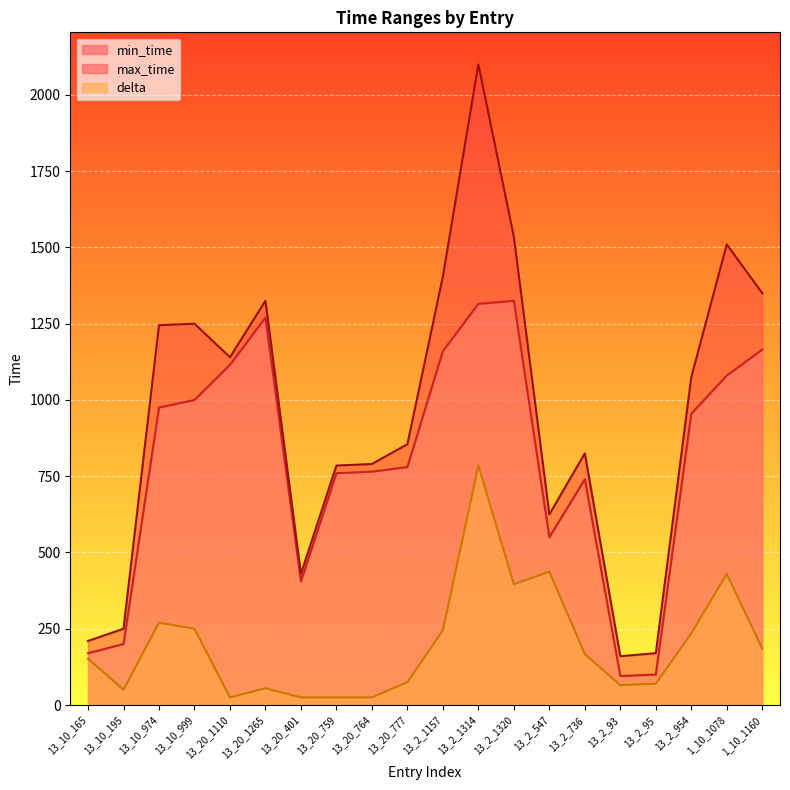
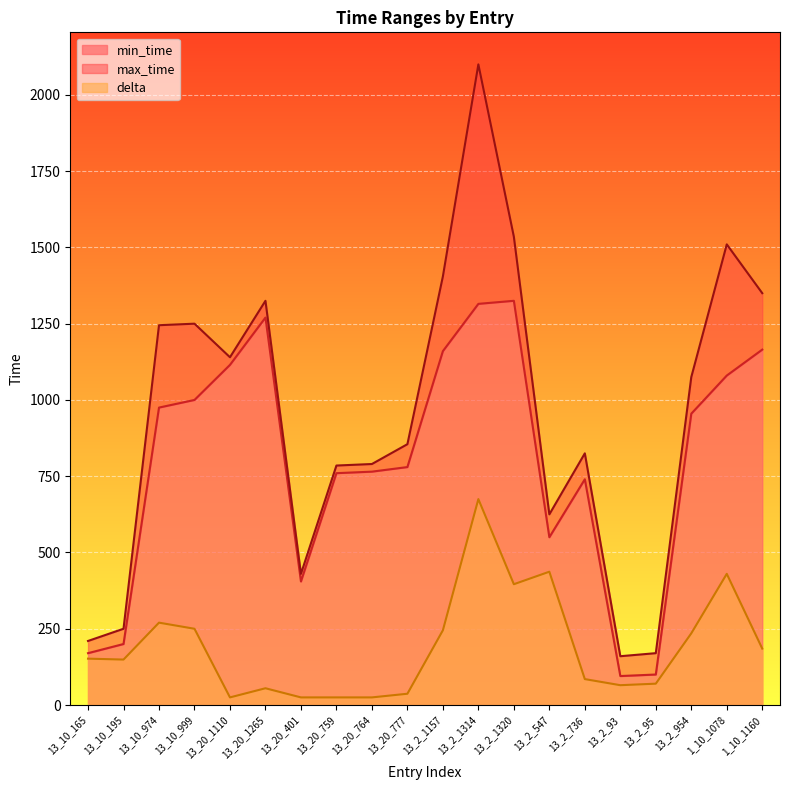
delta, 13_10_195: 50 -> 150
delta, 13_20_777: 80 -> 40
delta, 13_2_1314: 790 -> 680
delta, 13_2_736: 170 -> 90
